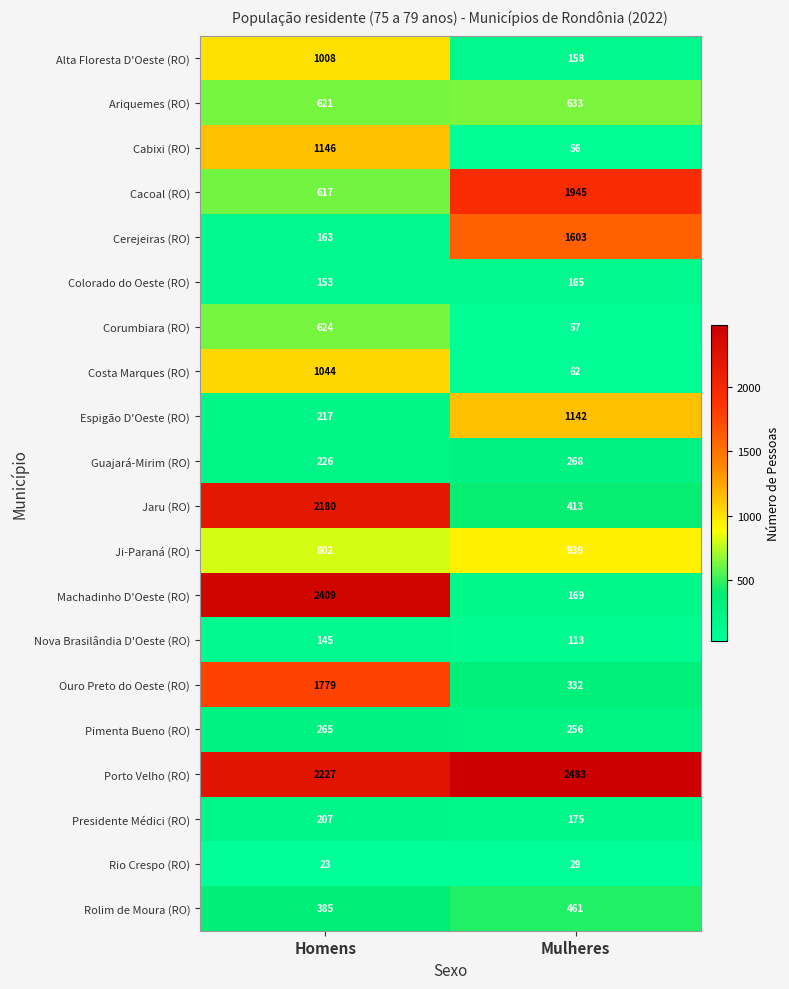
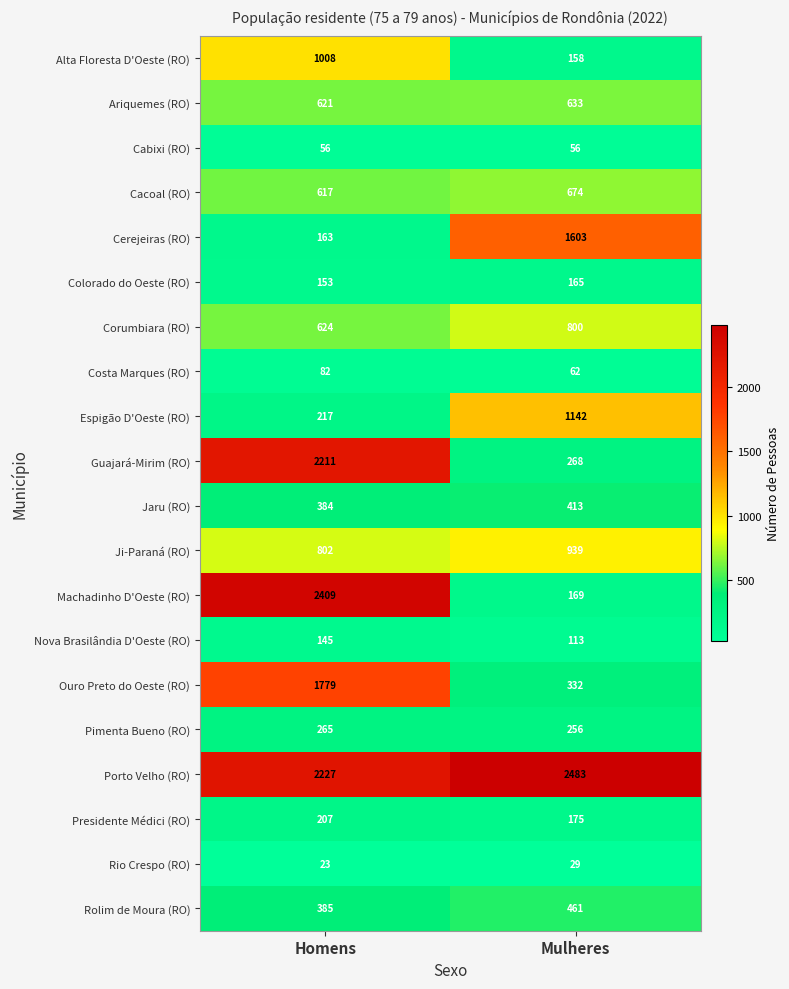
Cabixi (RO), Homens: 1146 -> 56
Cacoal (RO), Mulheres: 1945 -> 674
Corumbiara (RO), Mulheres: 57 -> 800
Costa Marques (RO), Homens: 1044 -> 82
Guajará-Mirim (RO), Homens: 226 -> 2211
Jaru (RO), Homens: 2180 -> 384
